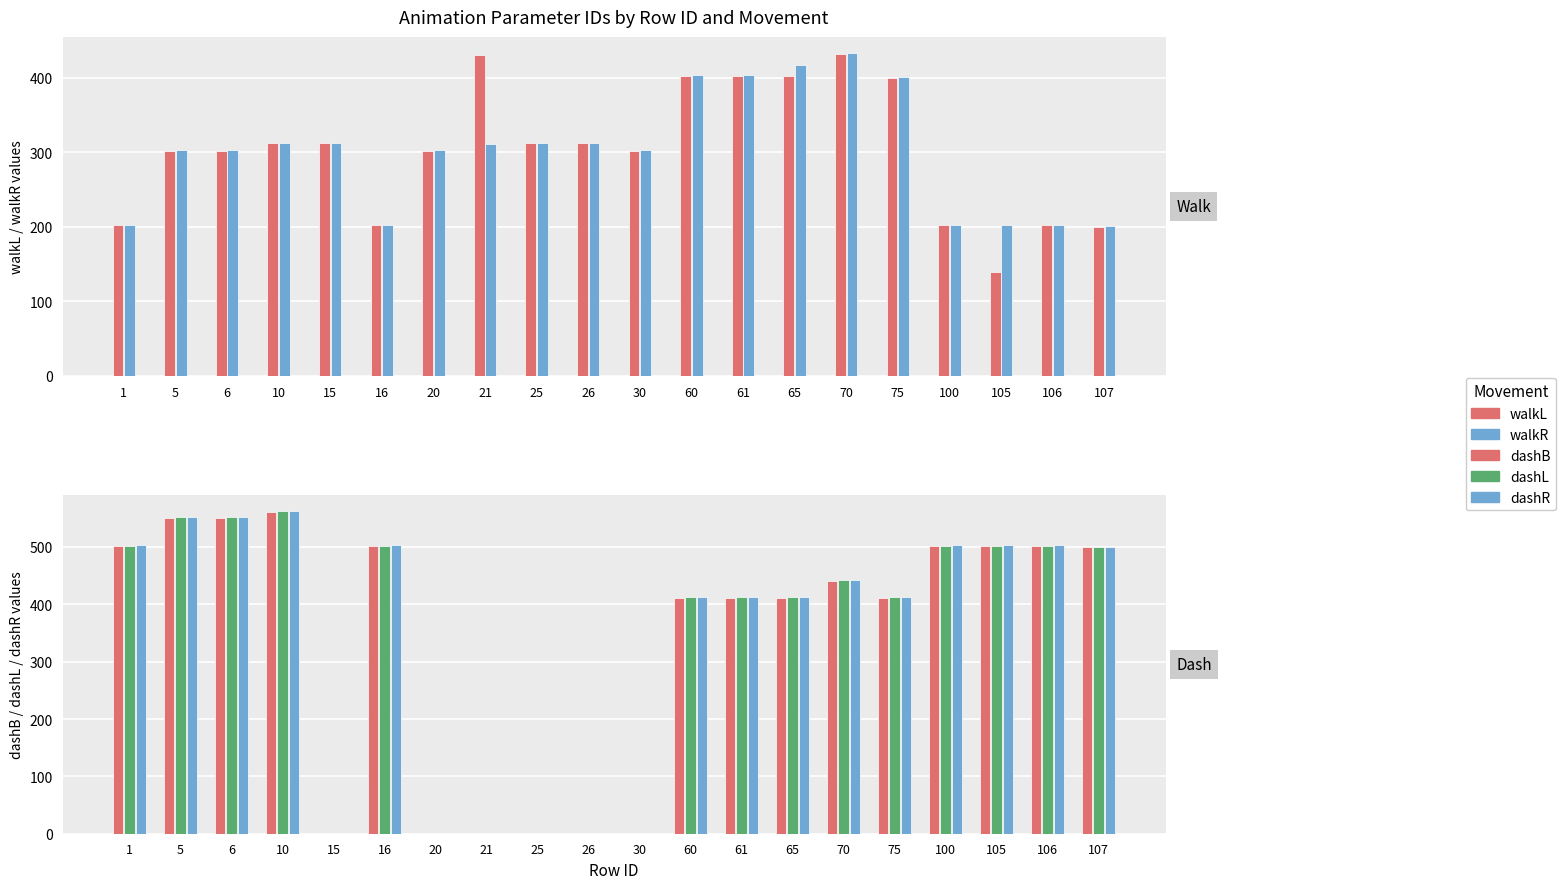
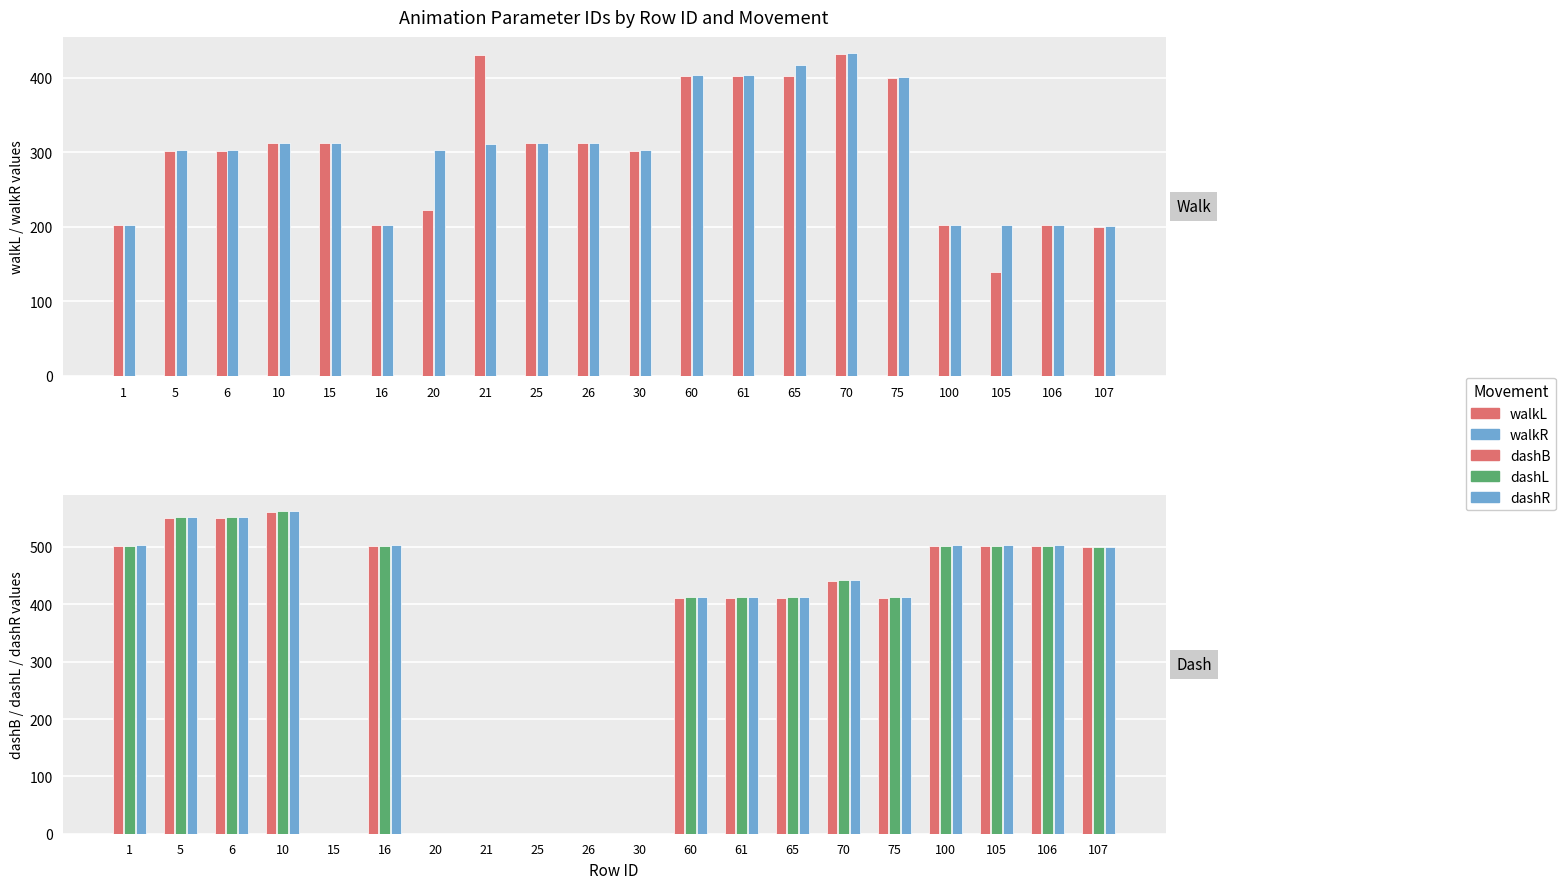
Animation Parameter IDs by Row ID and Movement, walkL, 20: 300 -> 220
